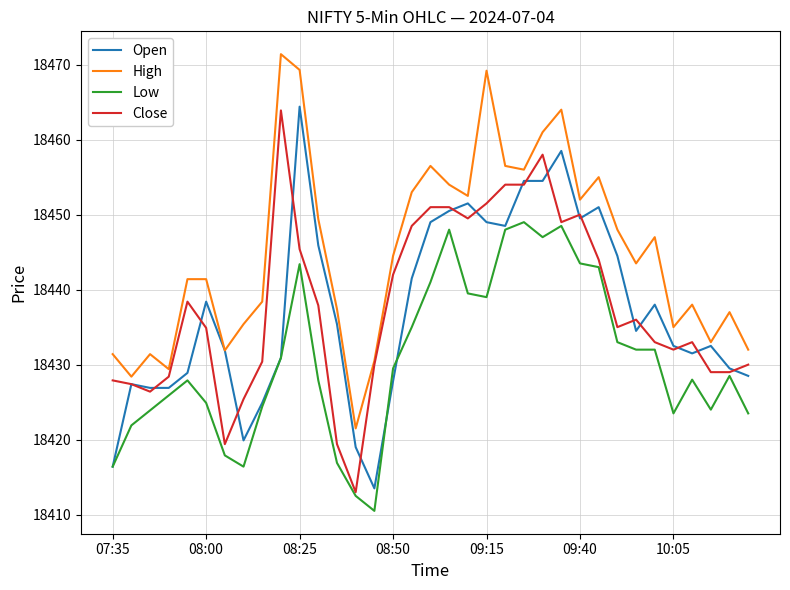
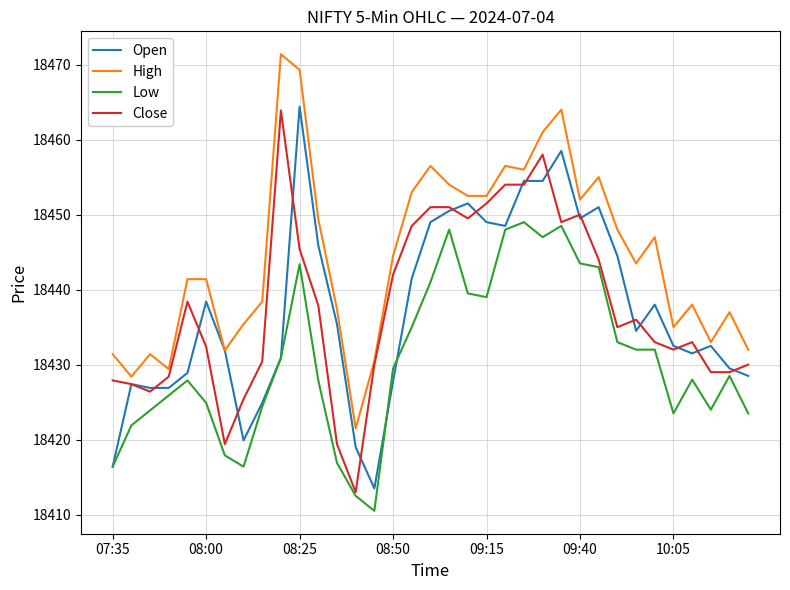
Close, 08:00: 18435 -> 18432
High, 09:15: 18469 -> 18453
